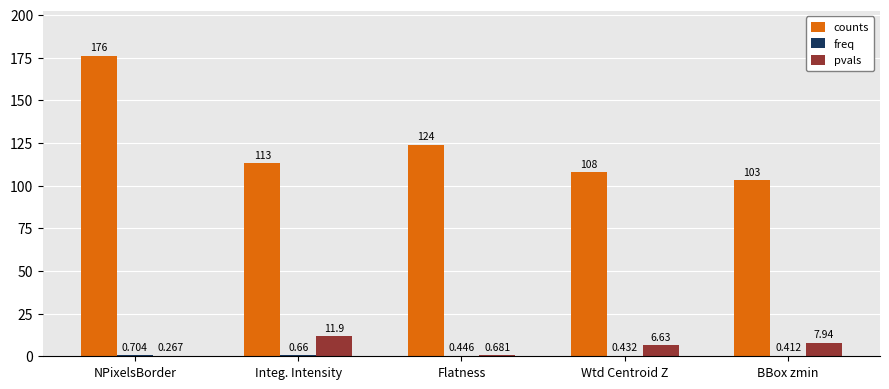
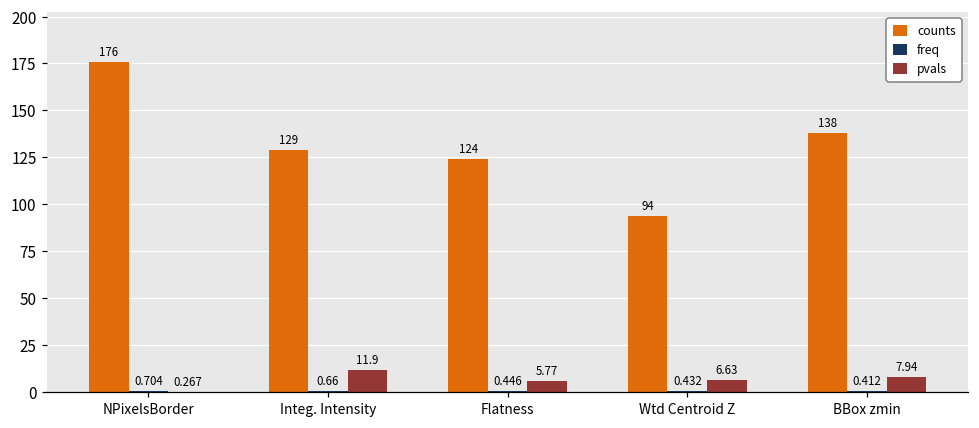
counts, Integ. Intensity: 113 -> 129
pvals, Flatness: 0.681 -> 5.77
counts, Wtd Centroid Z: 108 -> 94
counts, BBox zmin: 103 -> 138
